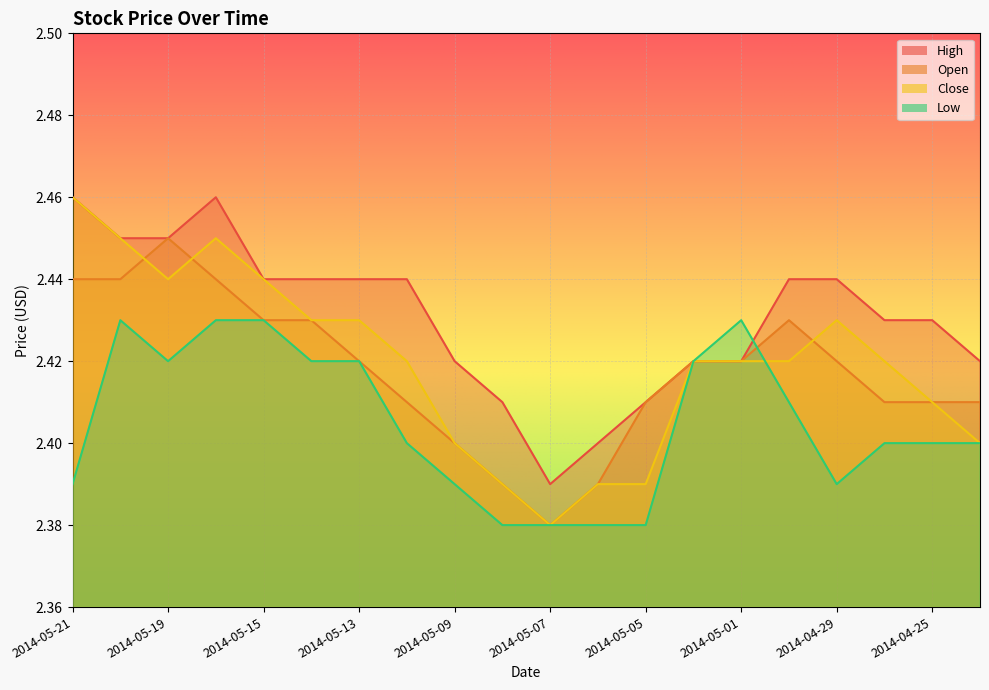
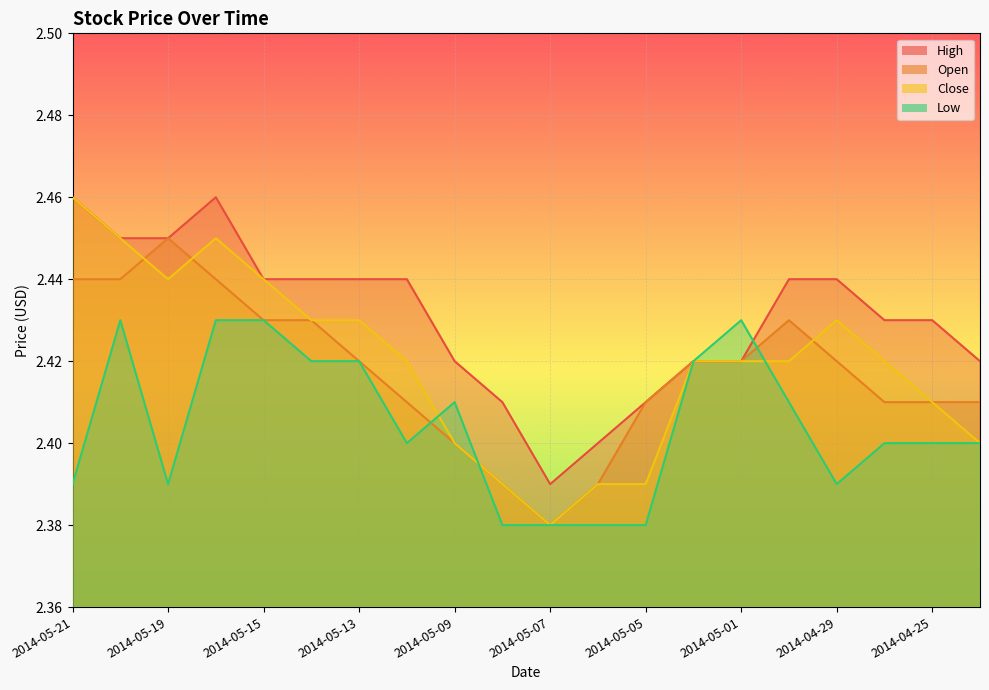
Low, 2014-05-19: 2.42 -> 2.39
Low, 2014-05-09: 2.39 -> 2.41
